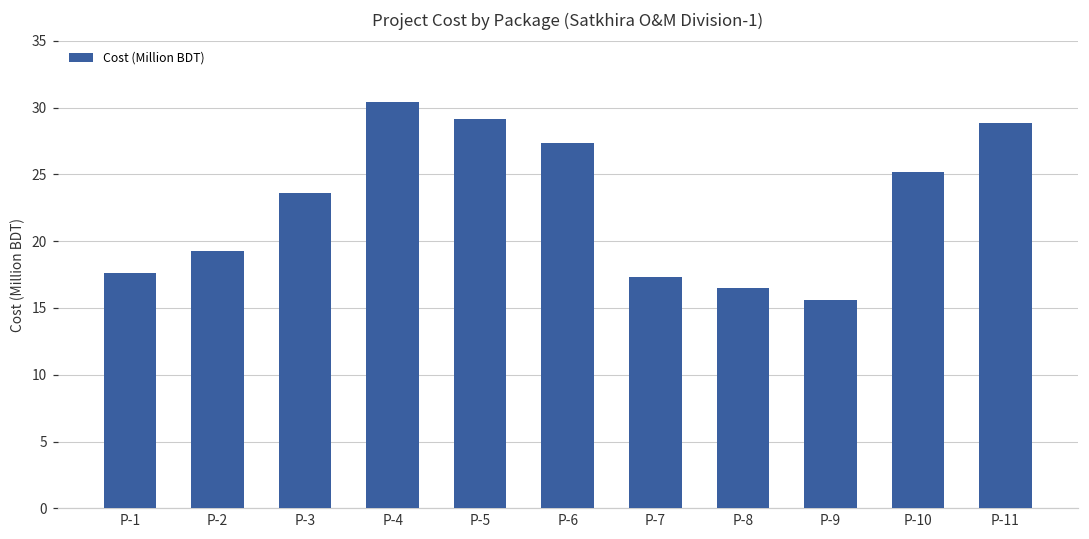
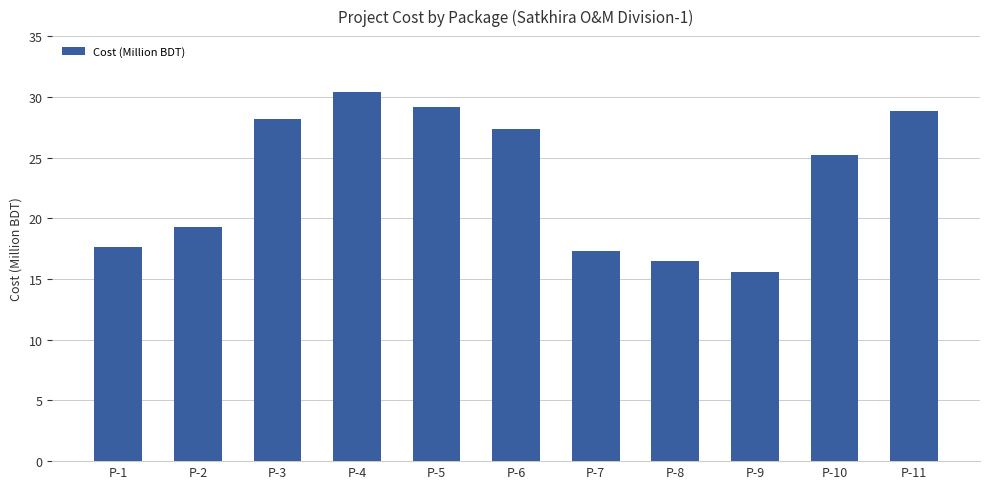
P-3: 23.6 -> 28.2
